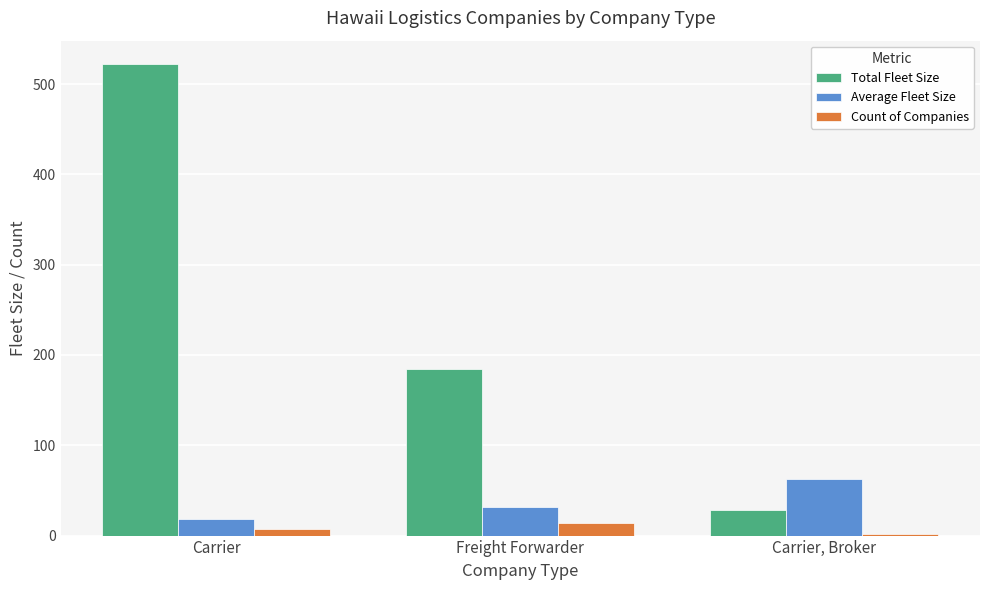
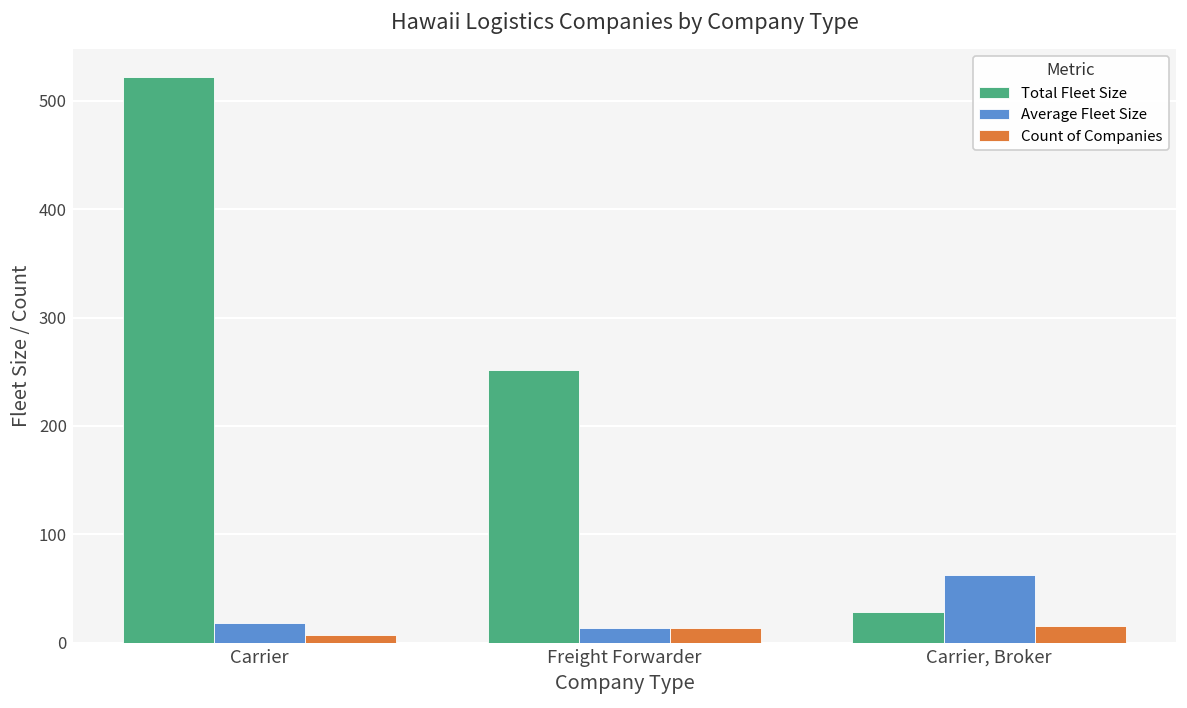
Total Fleet Size, Freight Forwarder: 180 -> 250
Average Fleet Size, Freight Forwarder: 30 -> 10
Count of Companies, Carrier, Broker: 0 -> 20
